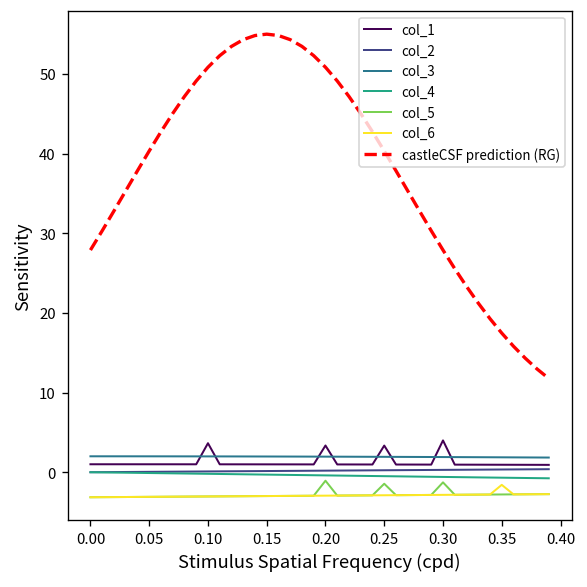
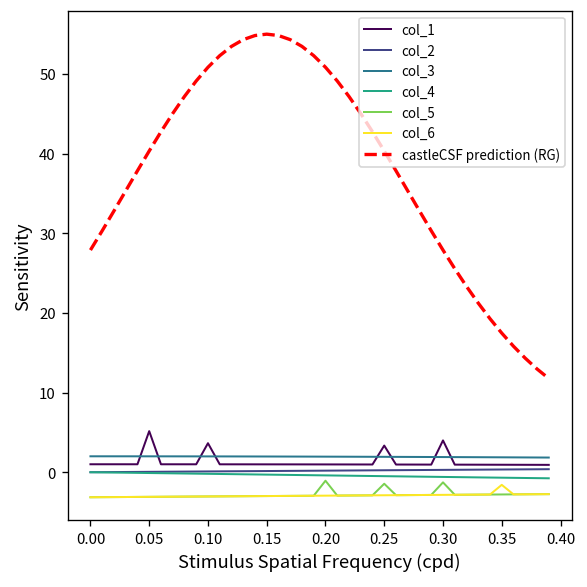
col_1, 0.05: 1 -> 5
col_1, 0.20: 3 -> 1
